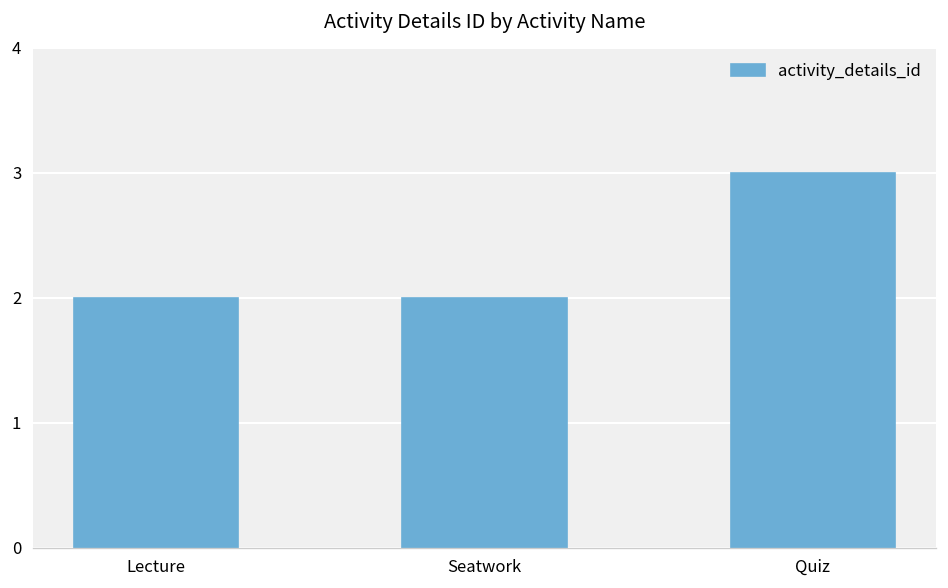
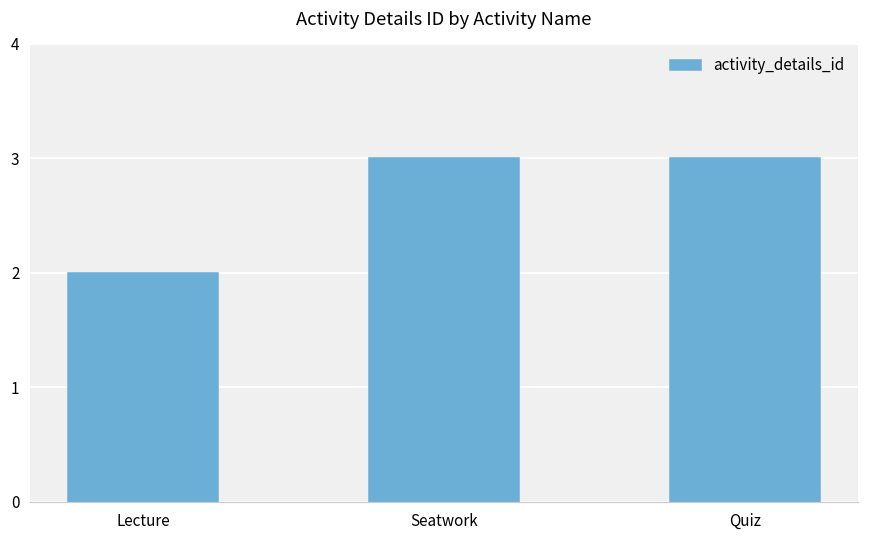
Seatwork: 2 -> 3
